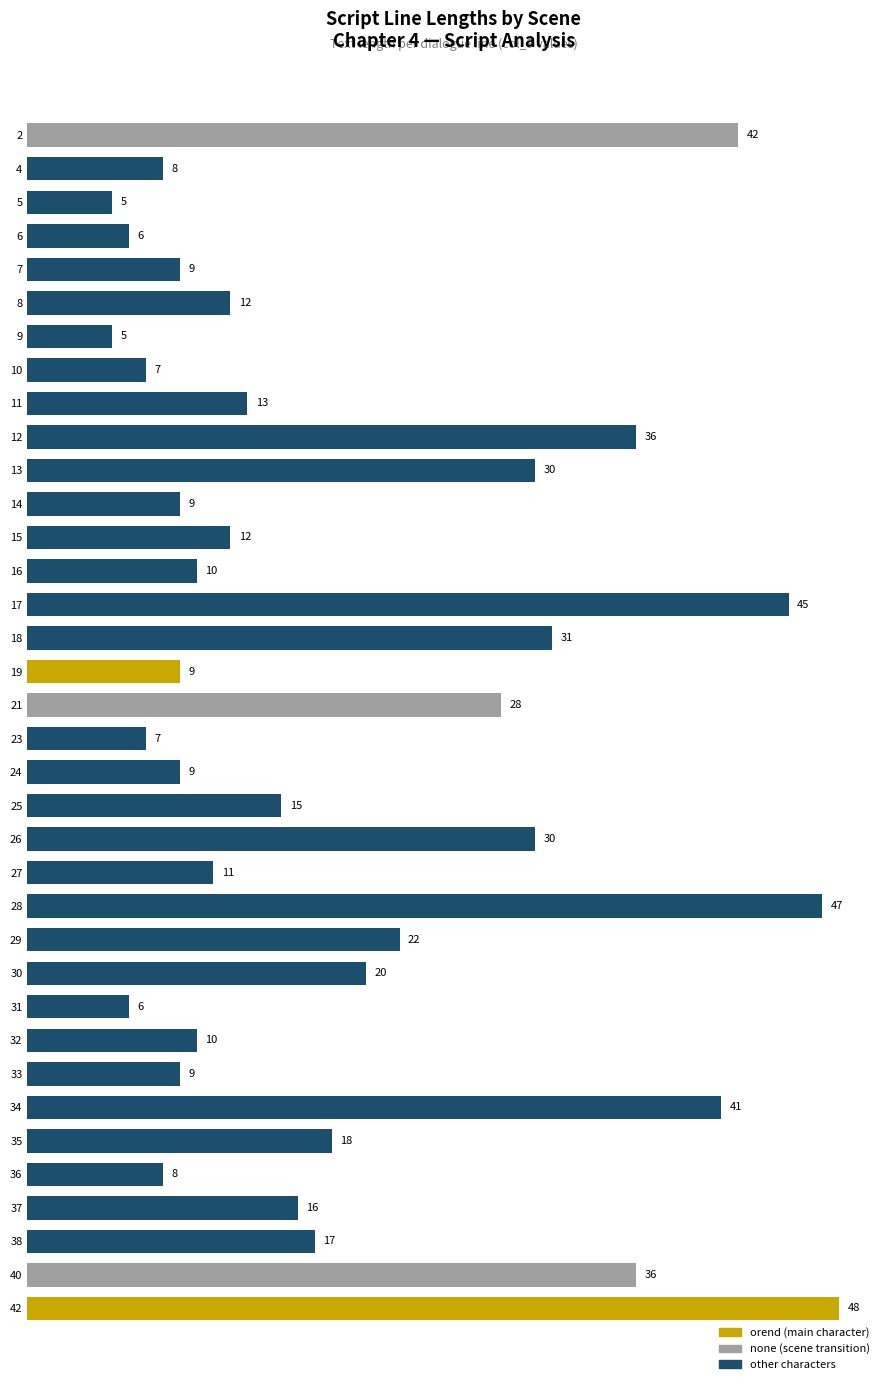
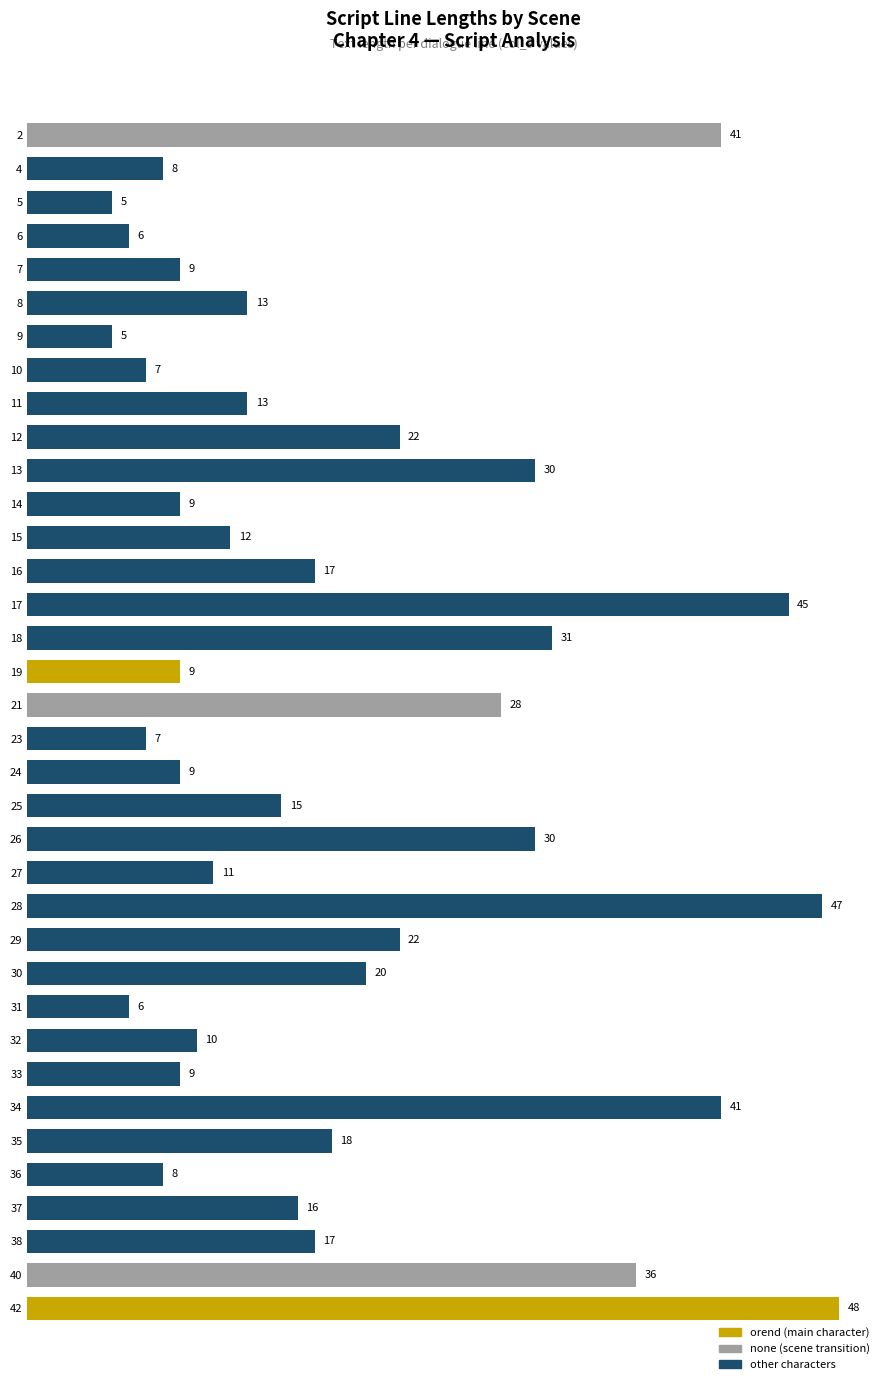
2: 42 -> 41
8: 12 -> 13
12: 36 -> 22
16: 10 -> 17
